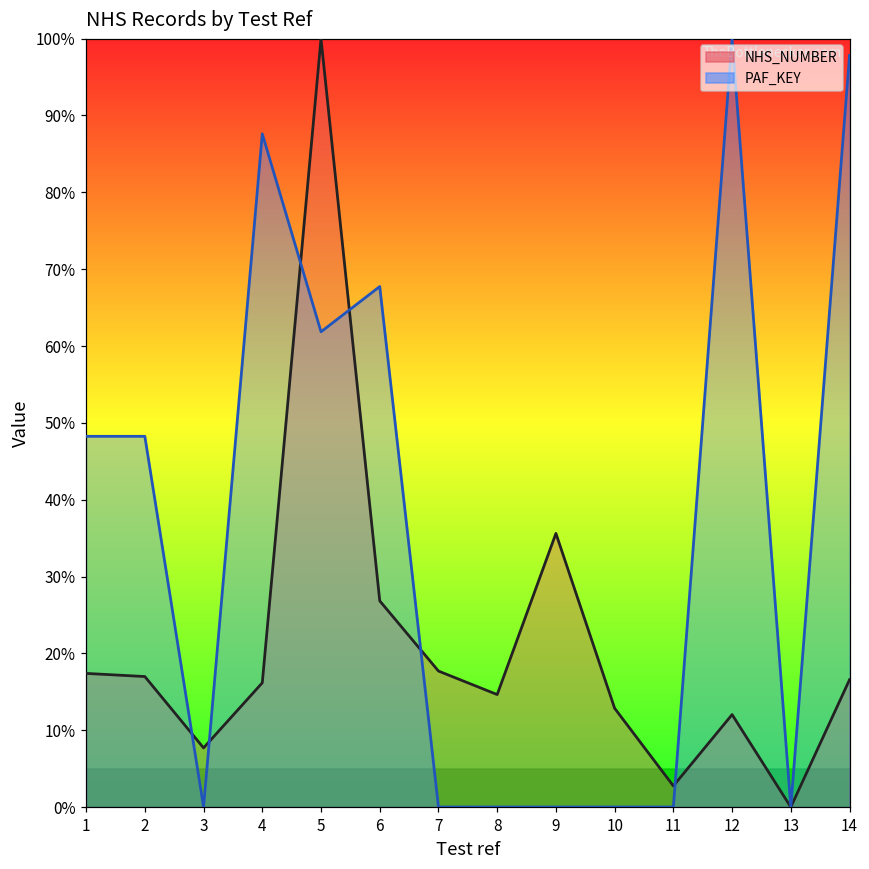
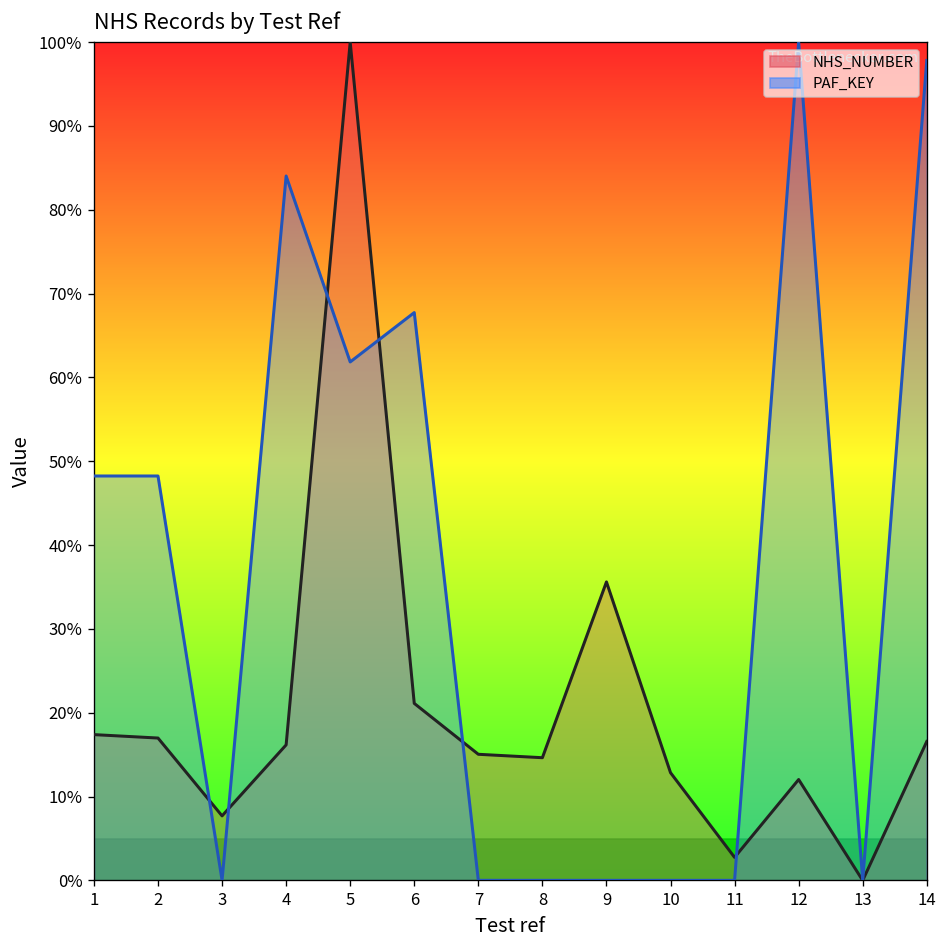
PAF_KEY, 4: 88% -> 84%
NHS_NUMBER, 6: 27% -> 21%
NHS_NUMBER, 7: 18% -> 15%
